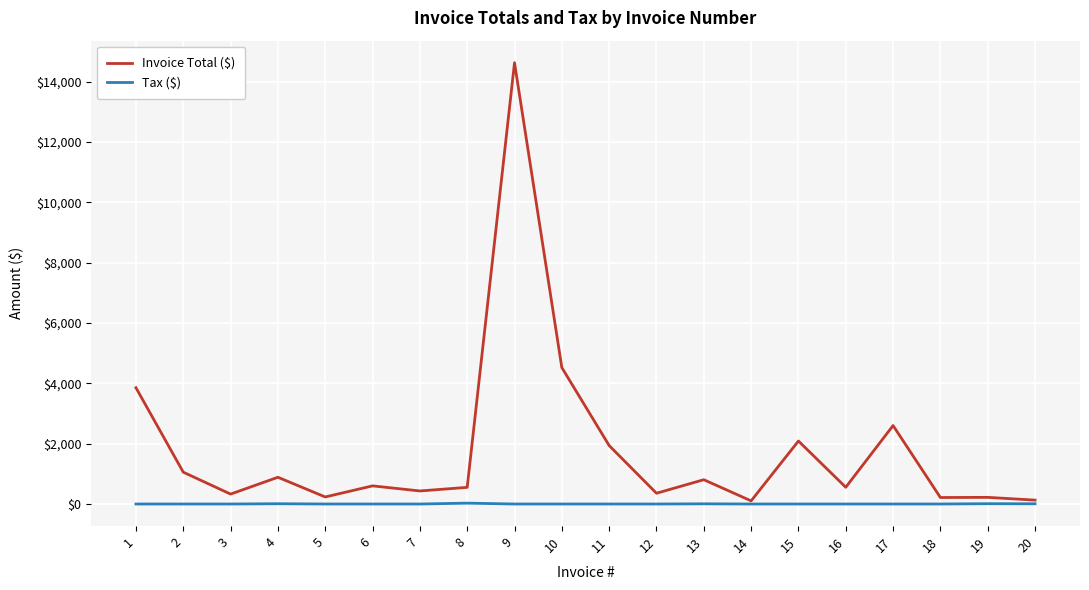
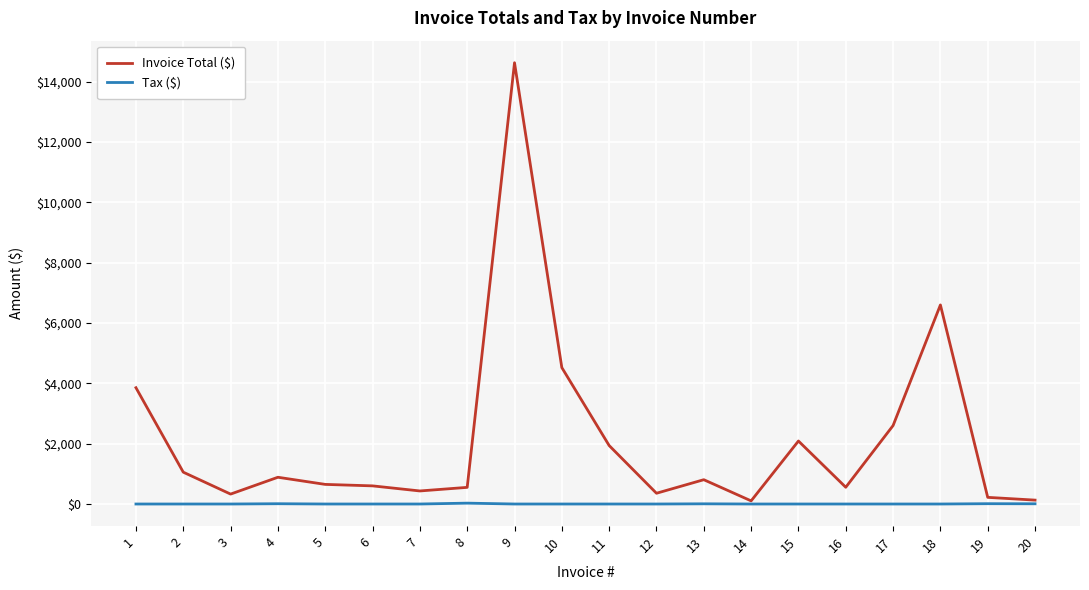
Invoice Total ($), 5: $200 -> $700
Invoice Total ($), 18: $200 -> $6,600
